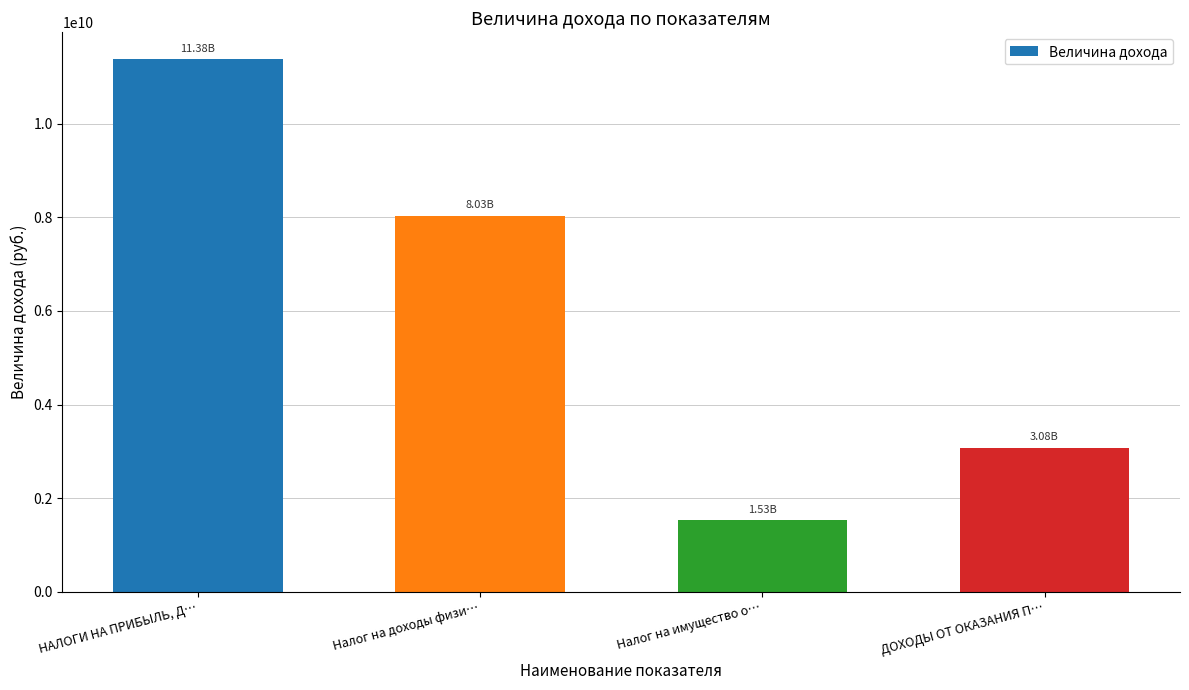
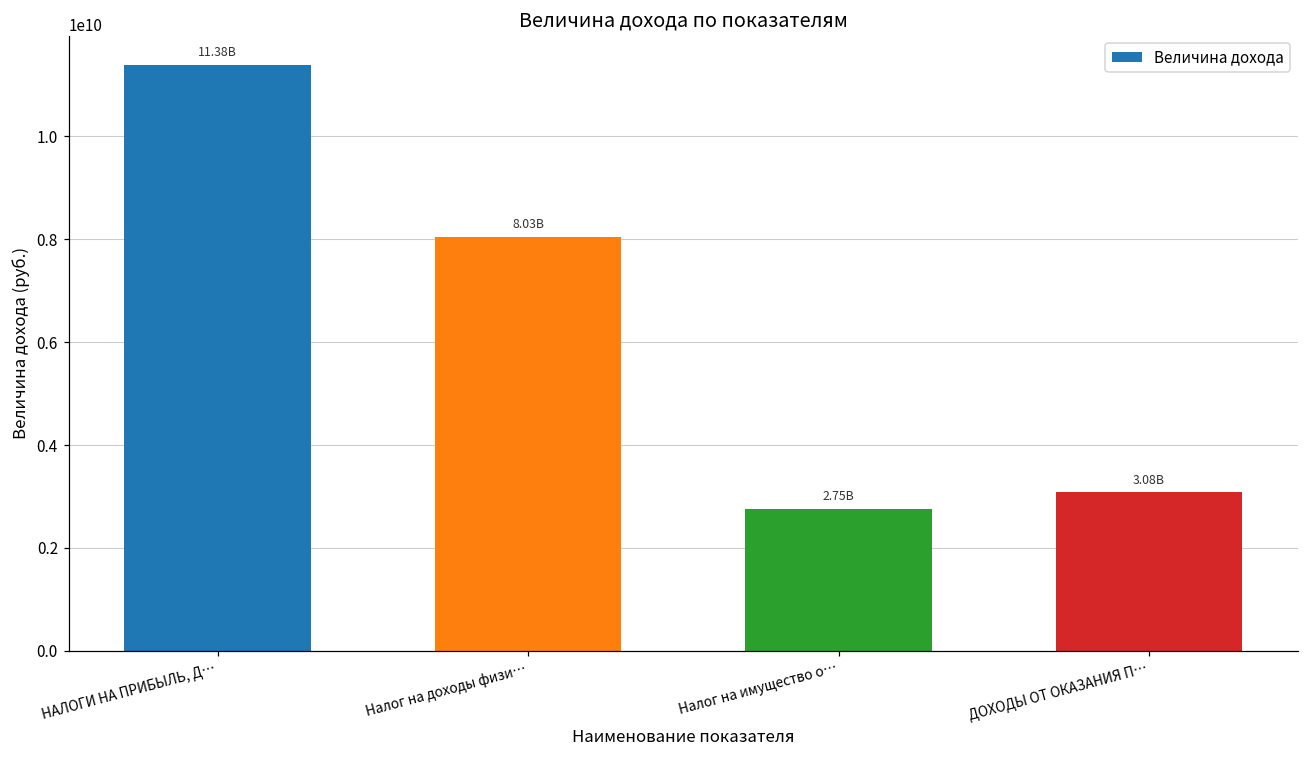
Налог на имущество о…: 1.53B -> 2.75B
